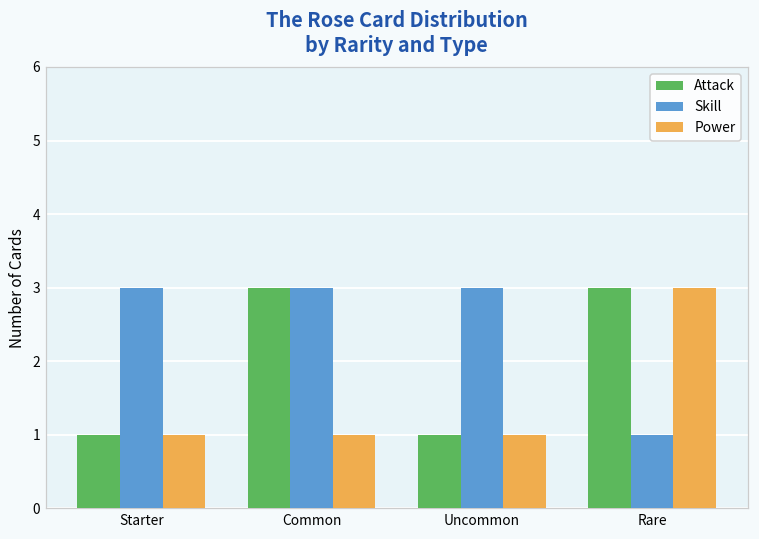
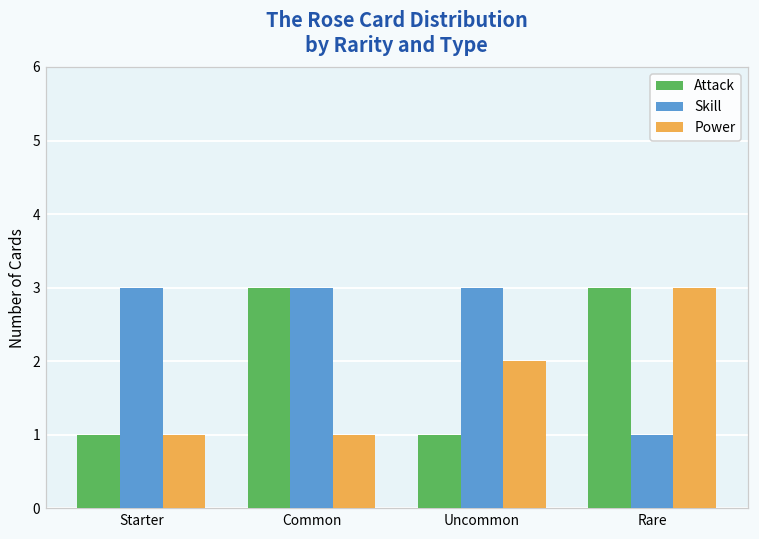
Power, Uncommon: 1 -> 2
